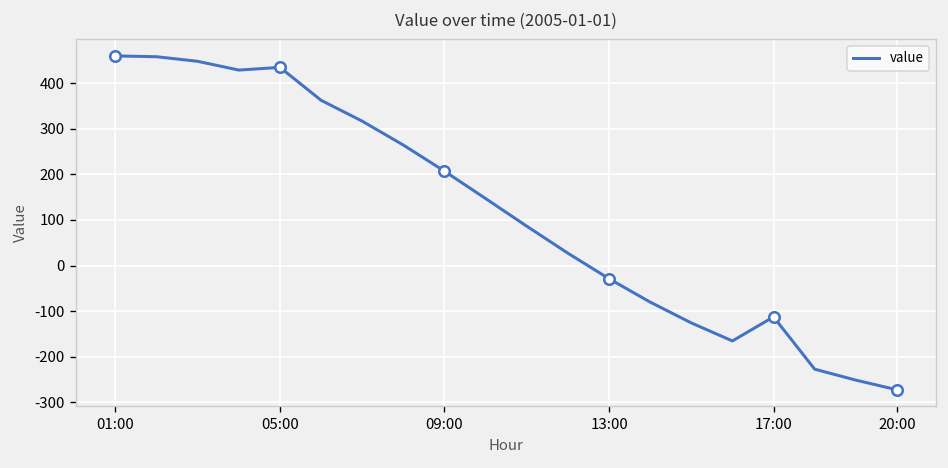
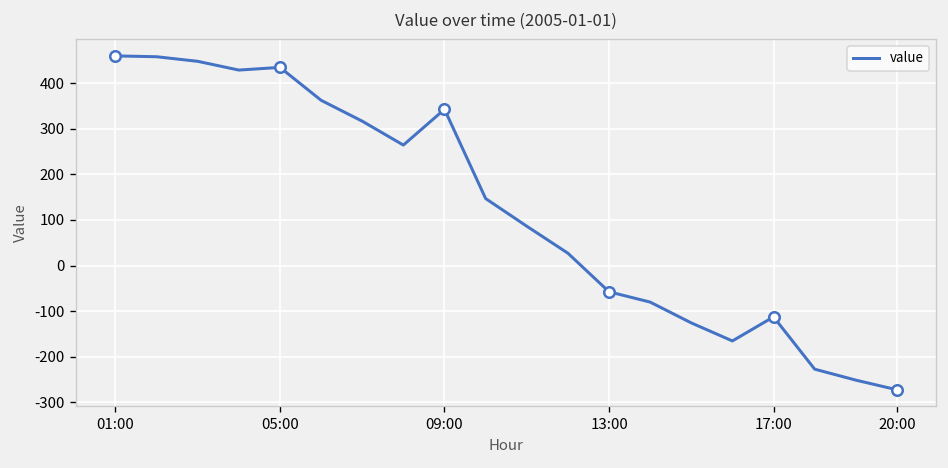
value, 09:00: 210 -> 340
value, 13:00: -30 -> -60
